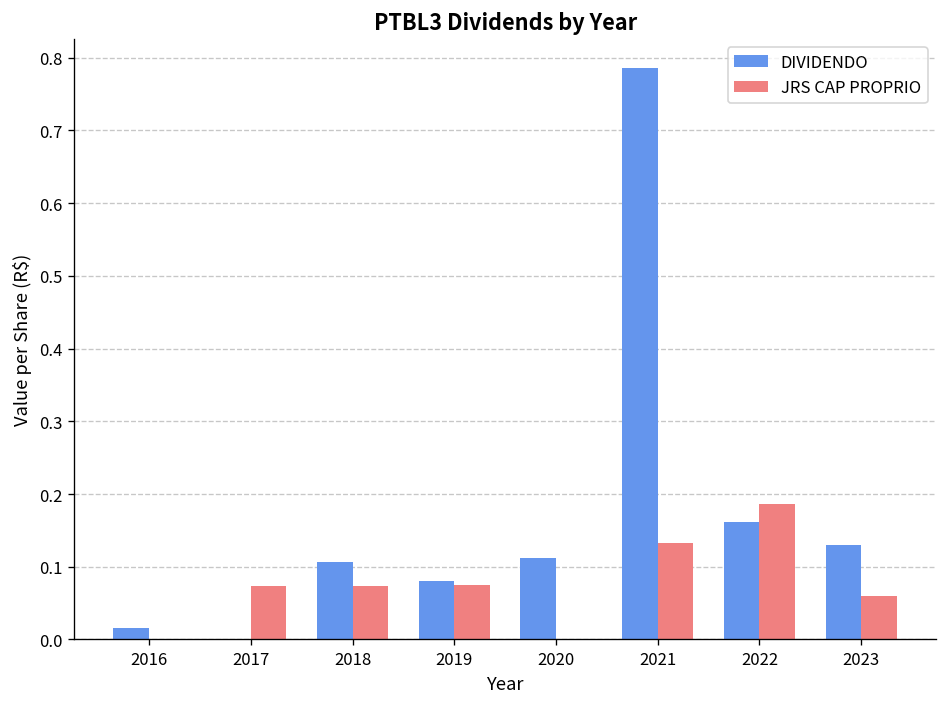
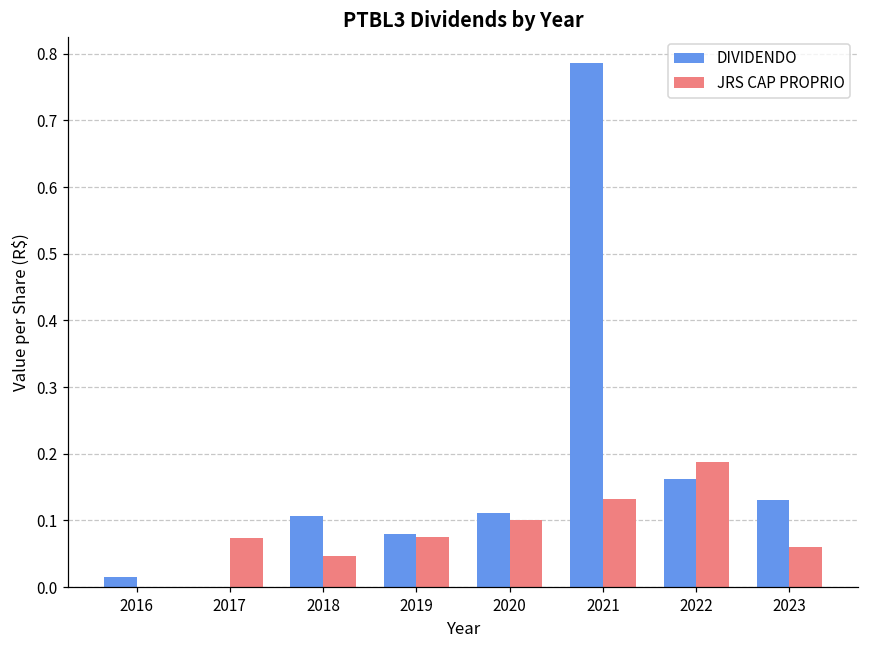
JRS CAP PROPRIO, 2018: 0.07 -> 0.05
JRS CAP PROPRIO, 2020: 0.0 -> 0.1
